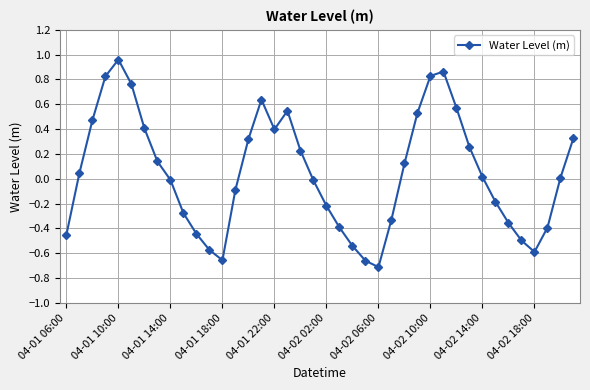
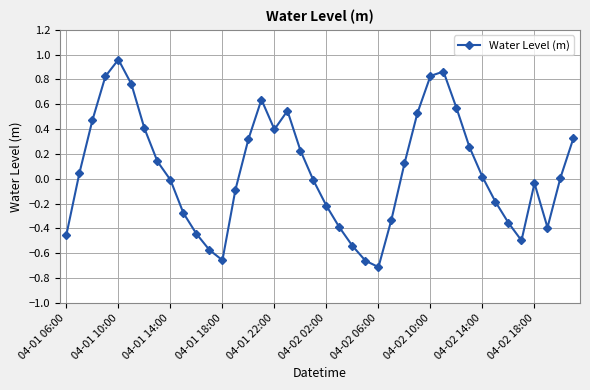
04-02 18:00: -0.59 -> -0.04
